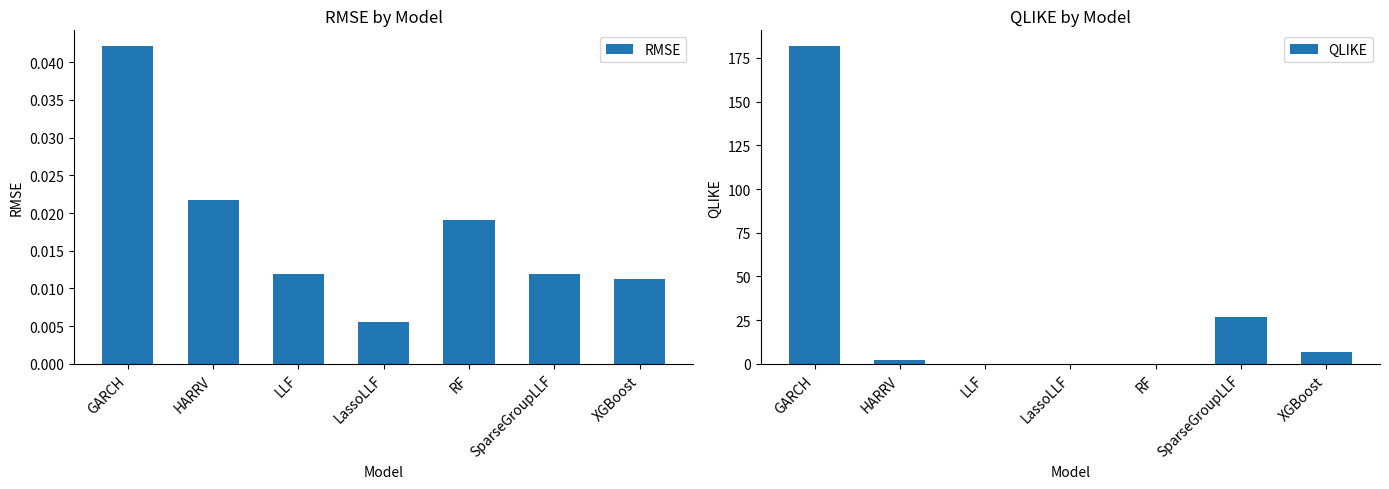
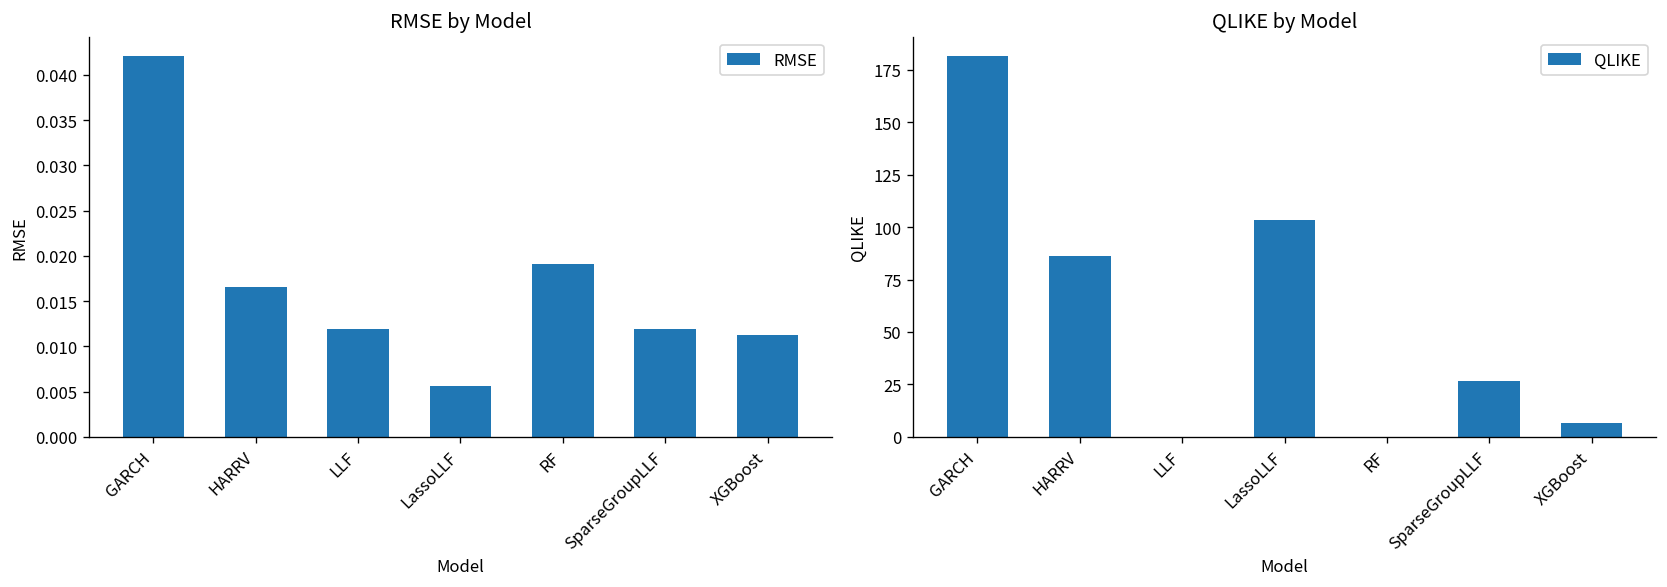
RMSE by Model, HARRV: 0.022 -> 0.017
QLIKE by Model, HARRV: 2 -> 86
QLIKE by Model, LassoLLF: 0 -> 103
